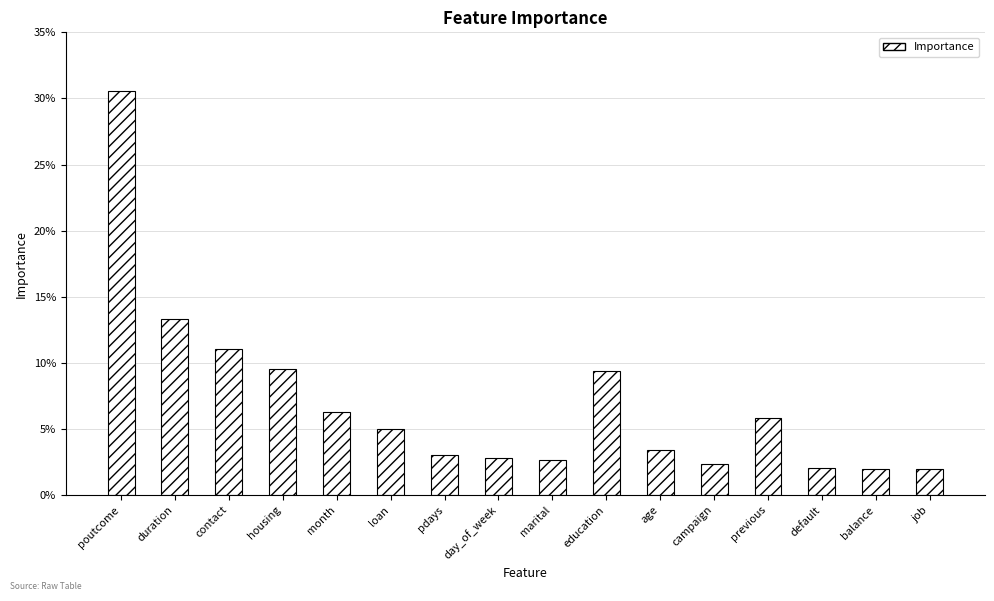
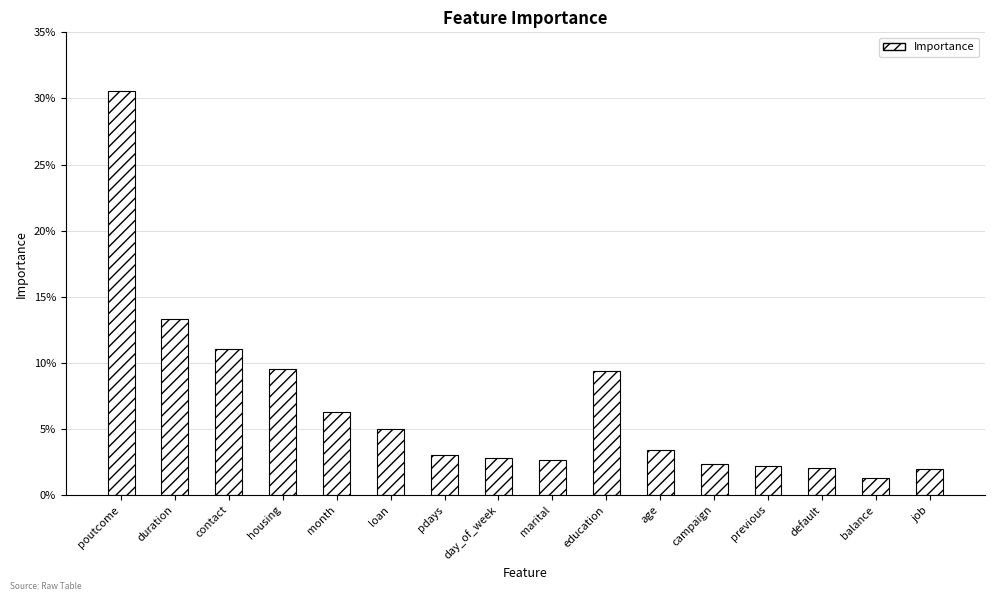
previous: 5.8% -> 2.2%
balance: 1.9% -> 1.3%
